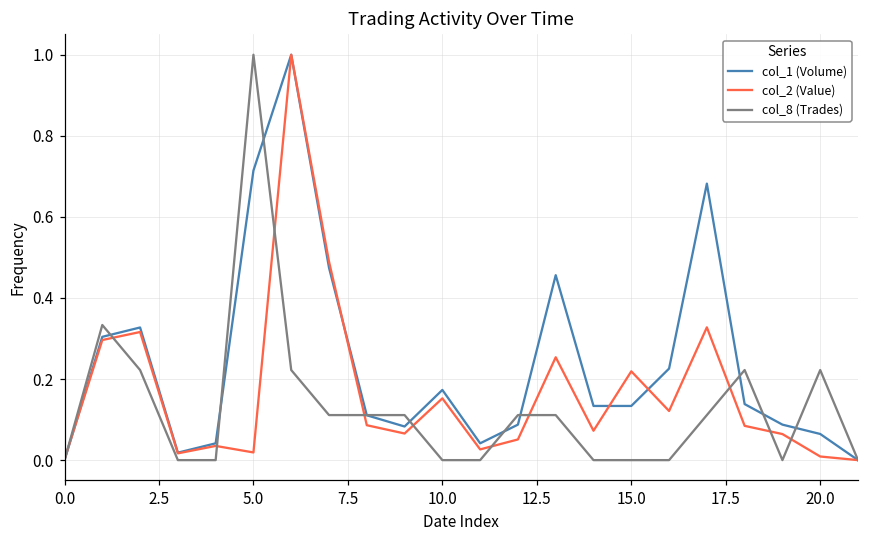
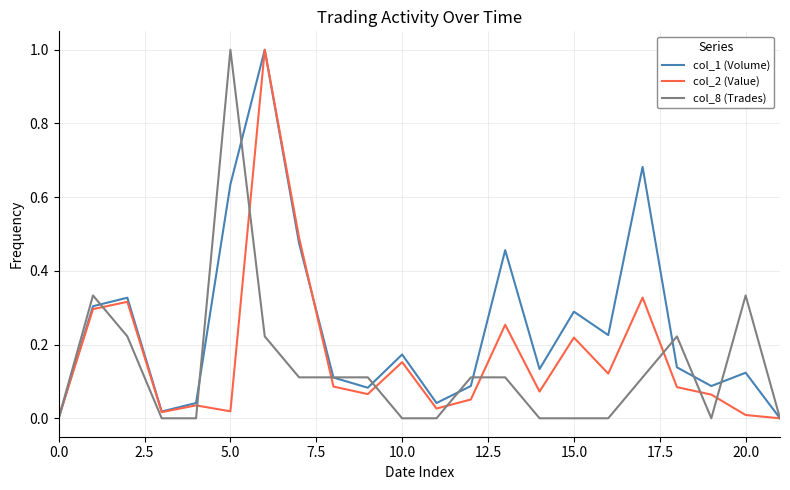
col_1 (Volume), 5.0: 0.71 -> 0.63
col_1 (Volume), 15.0: 0.13 -> 0.29
col_1 (Volume), 20.0: 0.06 -> 0.12
col_8 (Trades), 20.0: 0.22 -> 0.33
